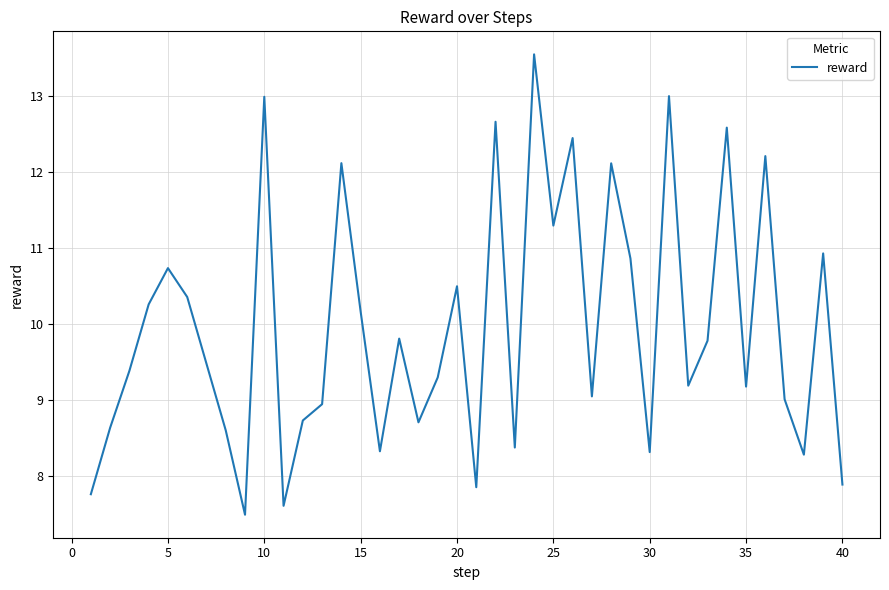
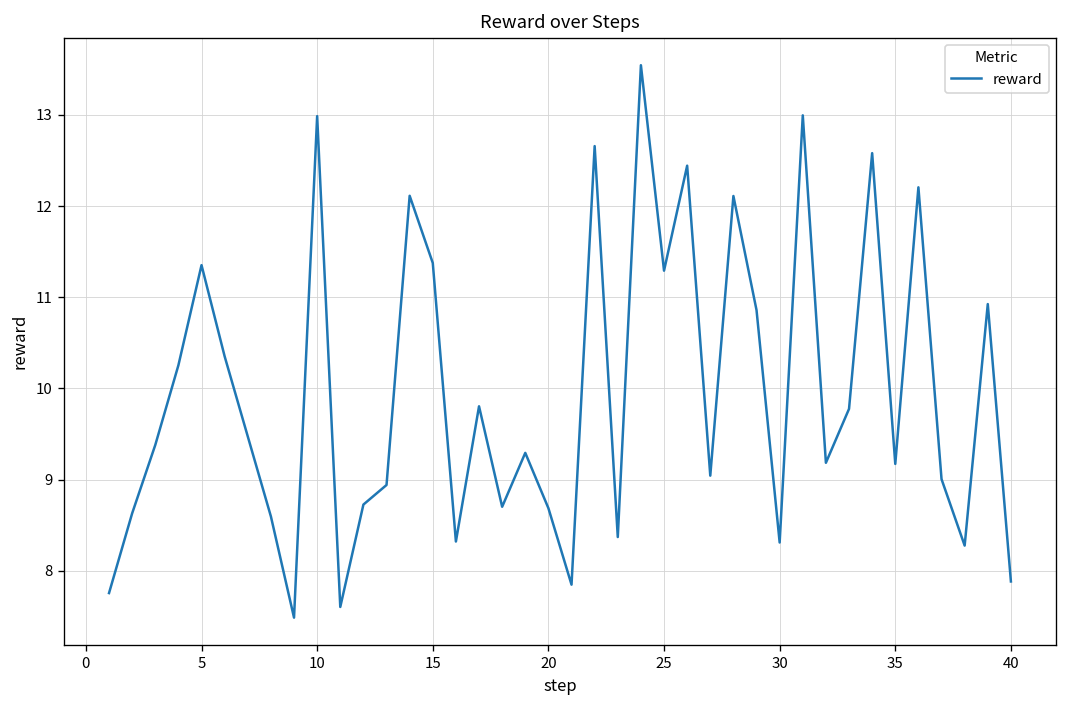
5: 10.7 -> 11.4
15: 10.2 -> 11.4
20: 10.5 -> 8.7
